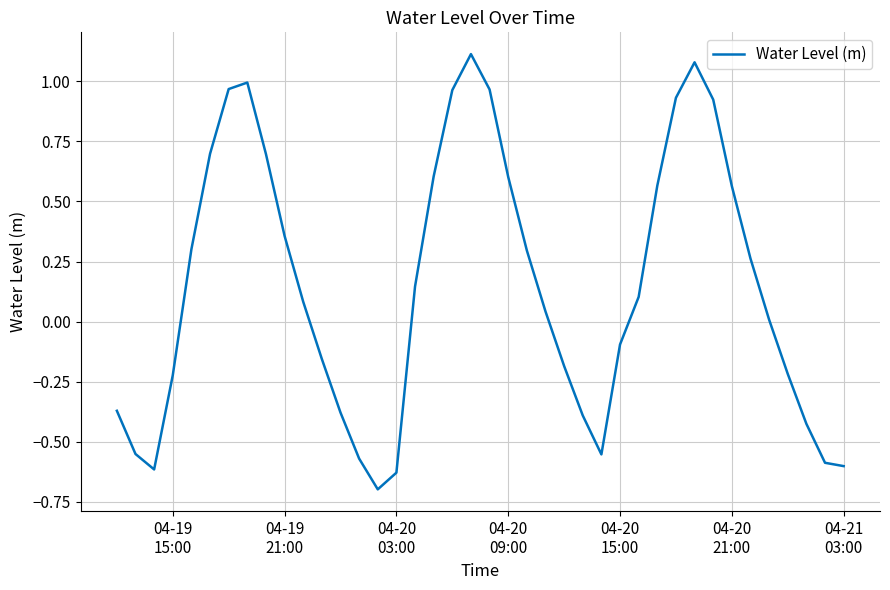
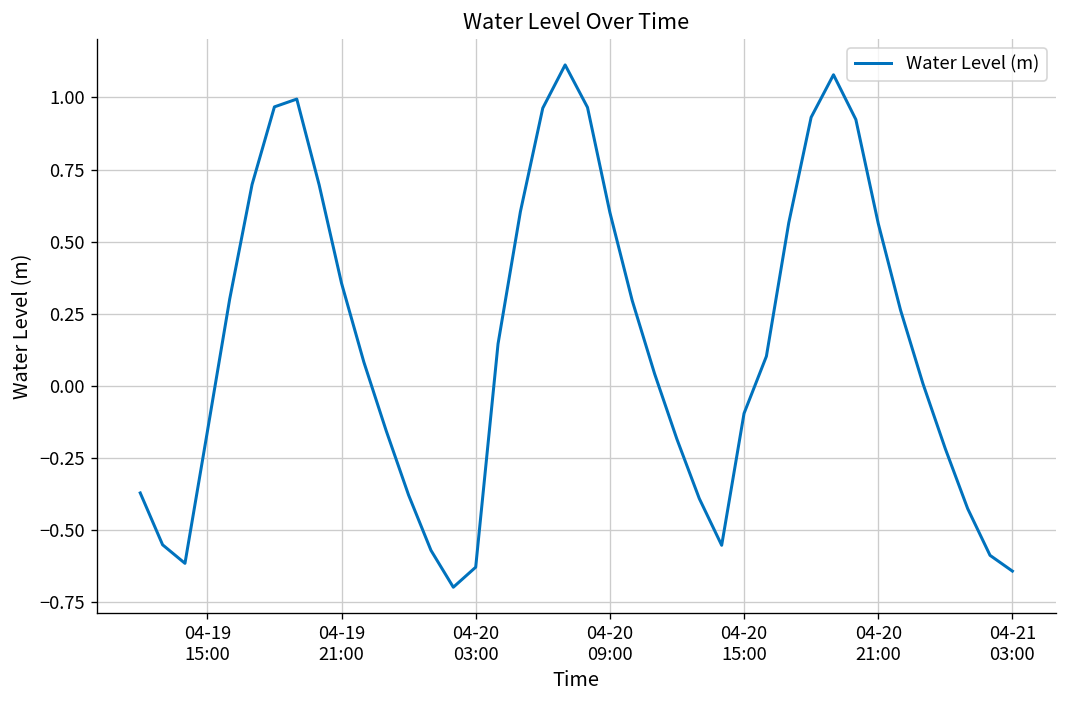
04-19 15:00: -0.22 -> -0.16
04-21 03:00: -0.60 -> -0.64
